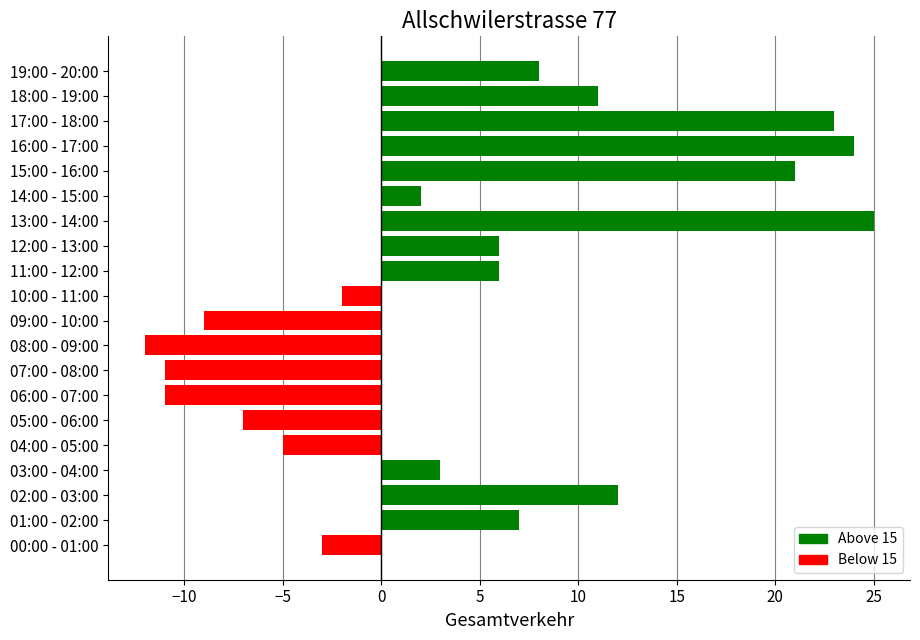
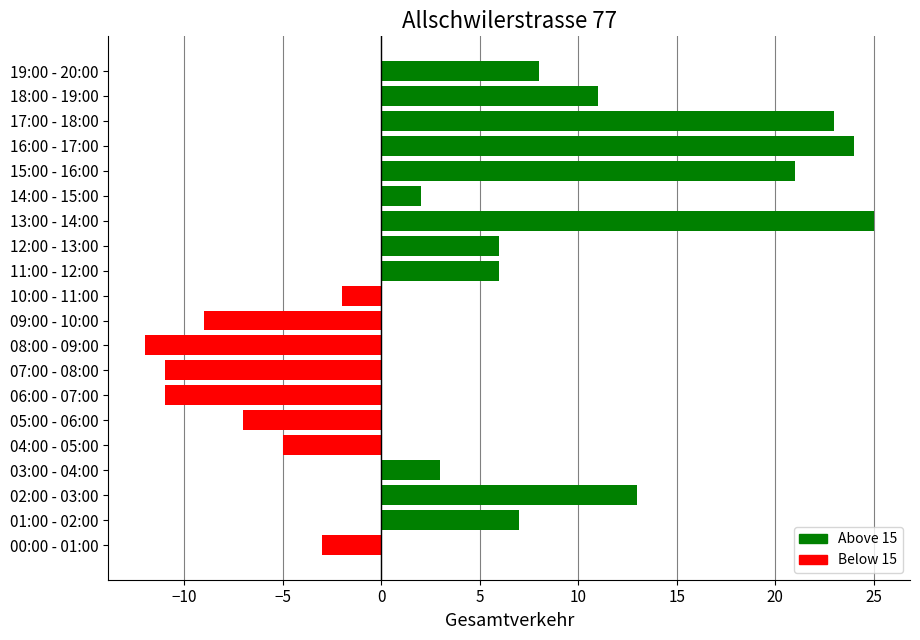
02:00 - 03:00: 12.0 -> 13.0
